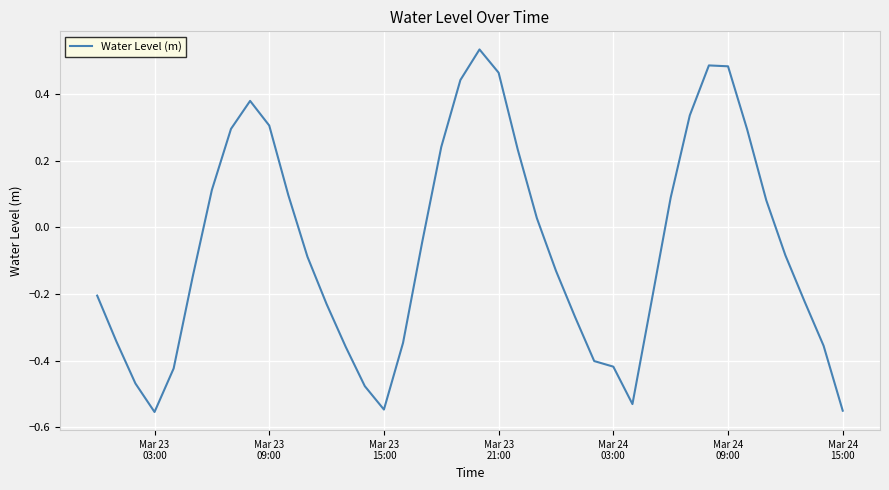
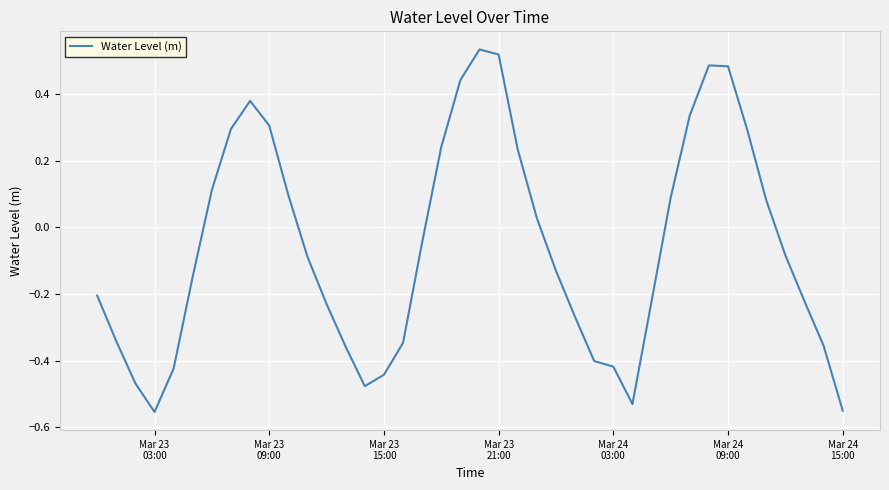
Mar 23 15:00: -0.55 -> -0.44
Mar 23 21:00: 0.46 -> 0.52
